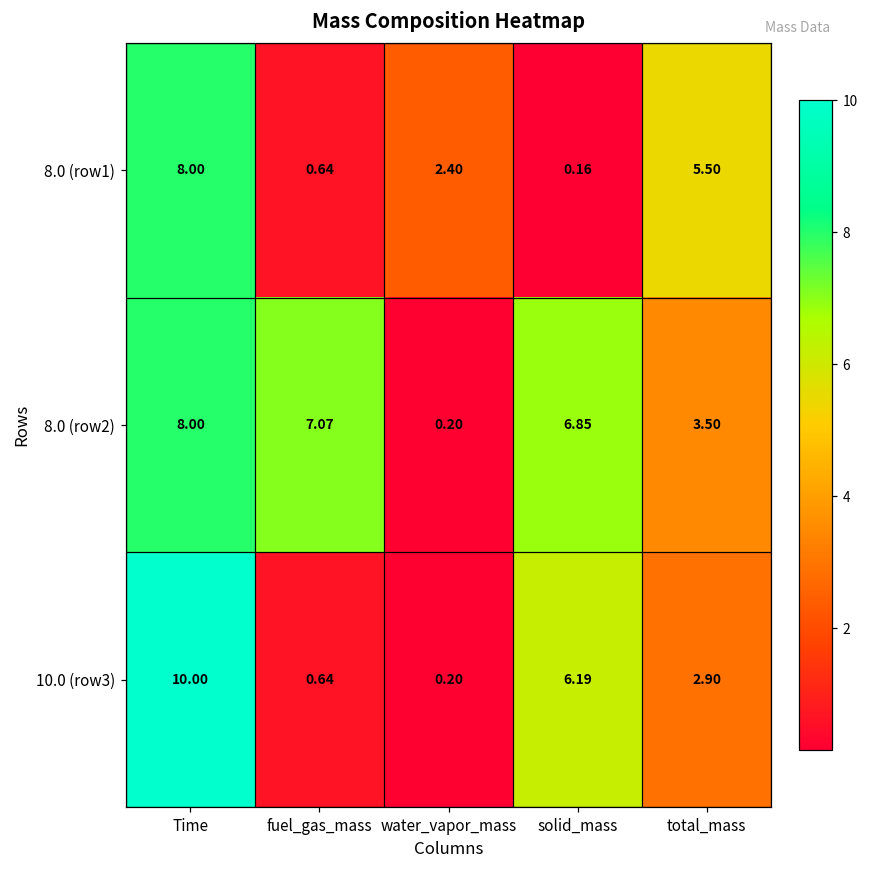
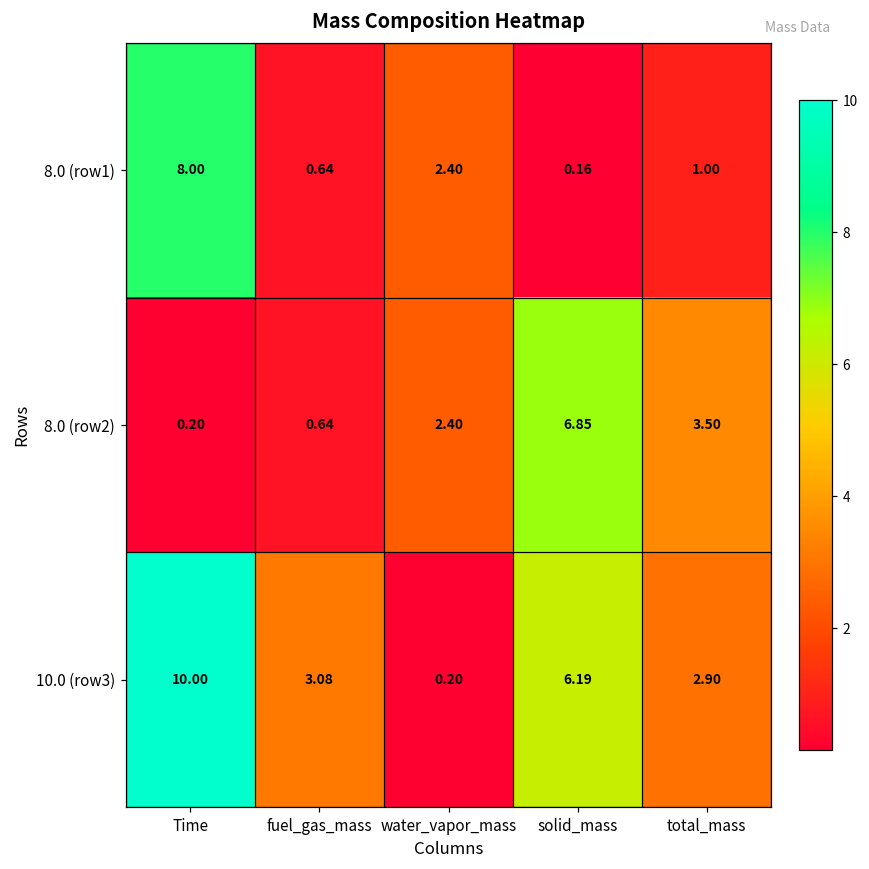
8.0 (row1), total_mass: 5.50 -> 1.00
8.0 (row2), Time: 8.00 -> 0.20
8.0 (row2), fuel_gas_mass: 7.07 -> 0.64
8.0 (row2), water_vapor_mass: 0.20 -> 2.40
10.0 (row3), fuel_gas_mass: 0.64 -> 3.08
